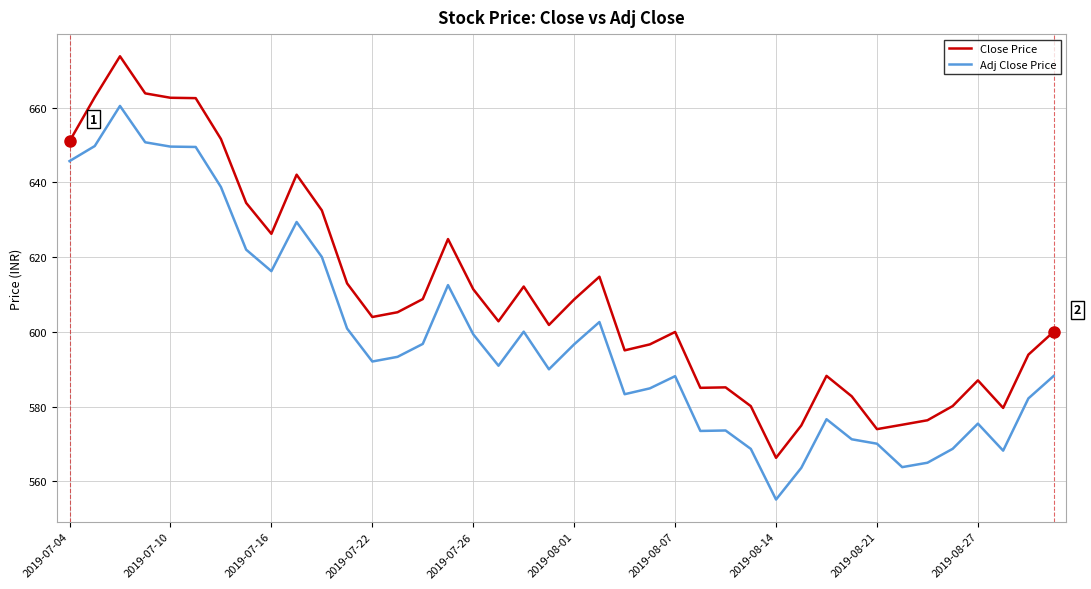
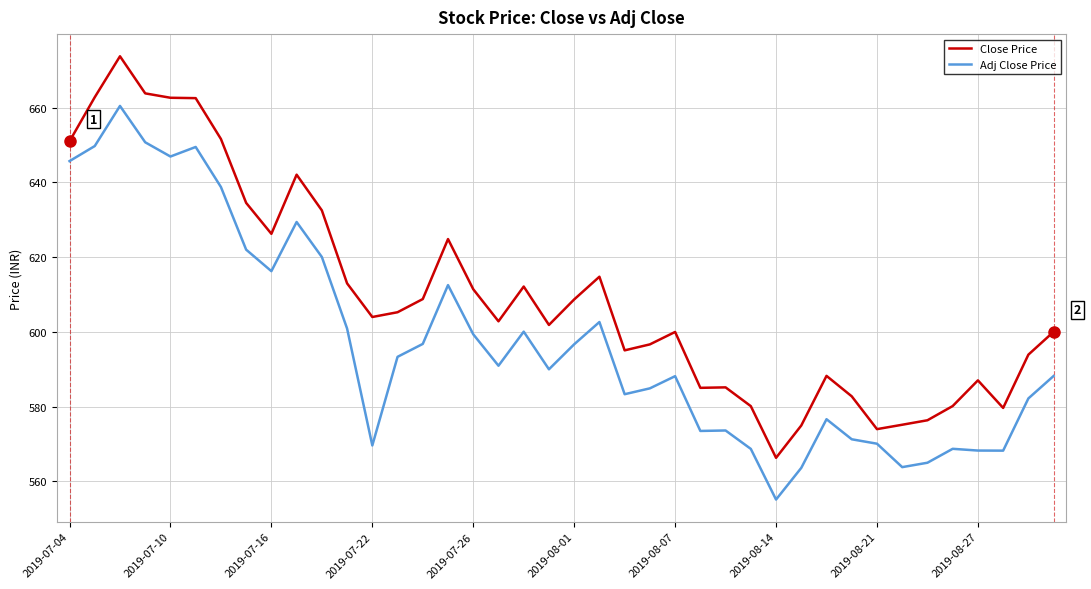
Adj Close Price, 2019-07-10: 650 -> 647
Adj Close Price, 2019-07-22: 592 -> 570
Adj Close Price, 2019-08-27: 575 -> 568
